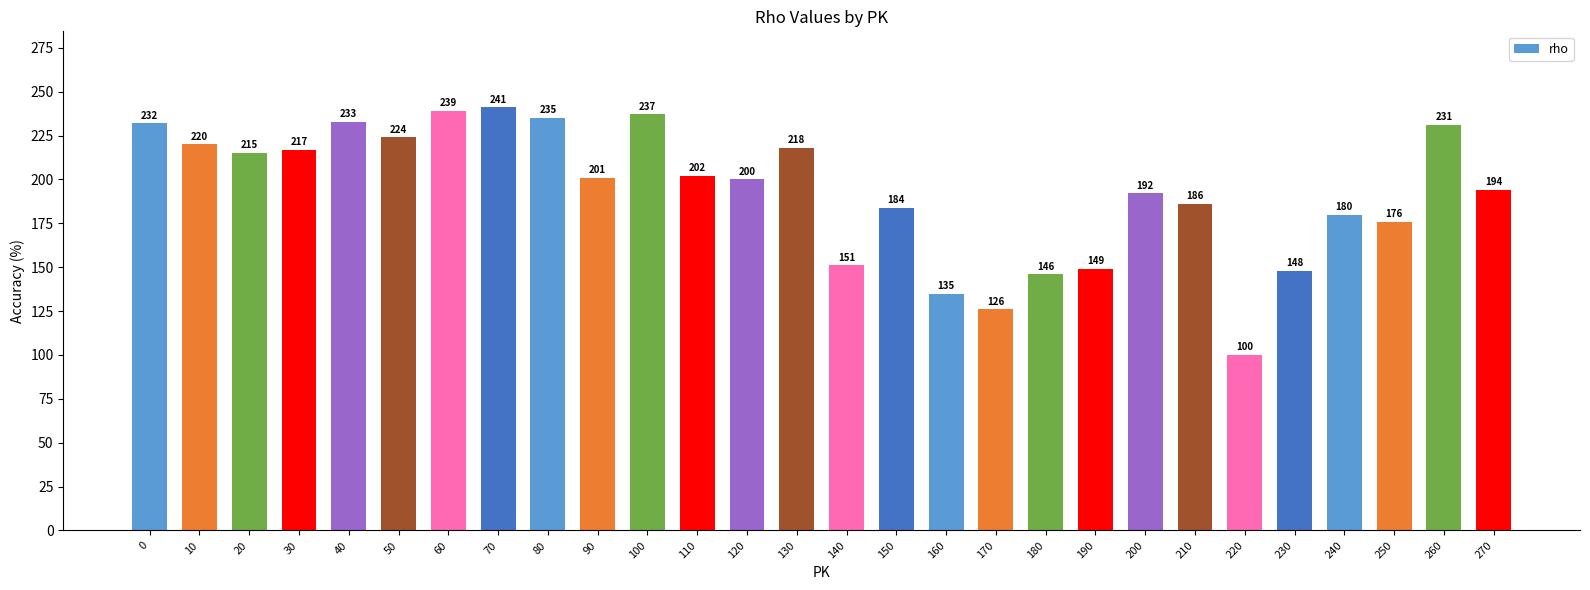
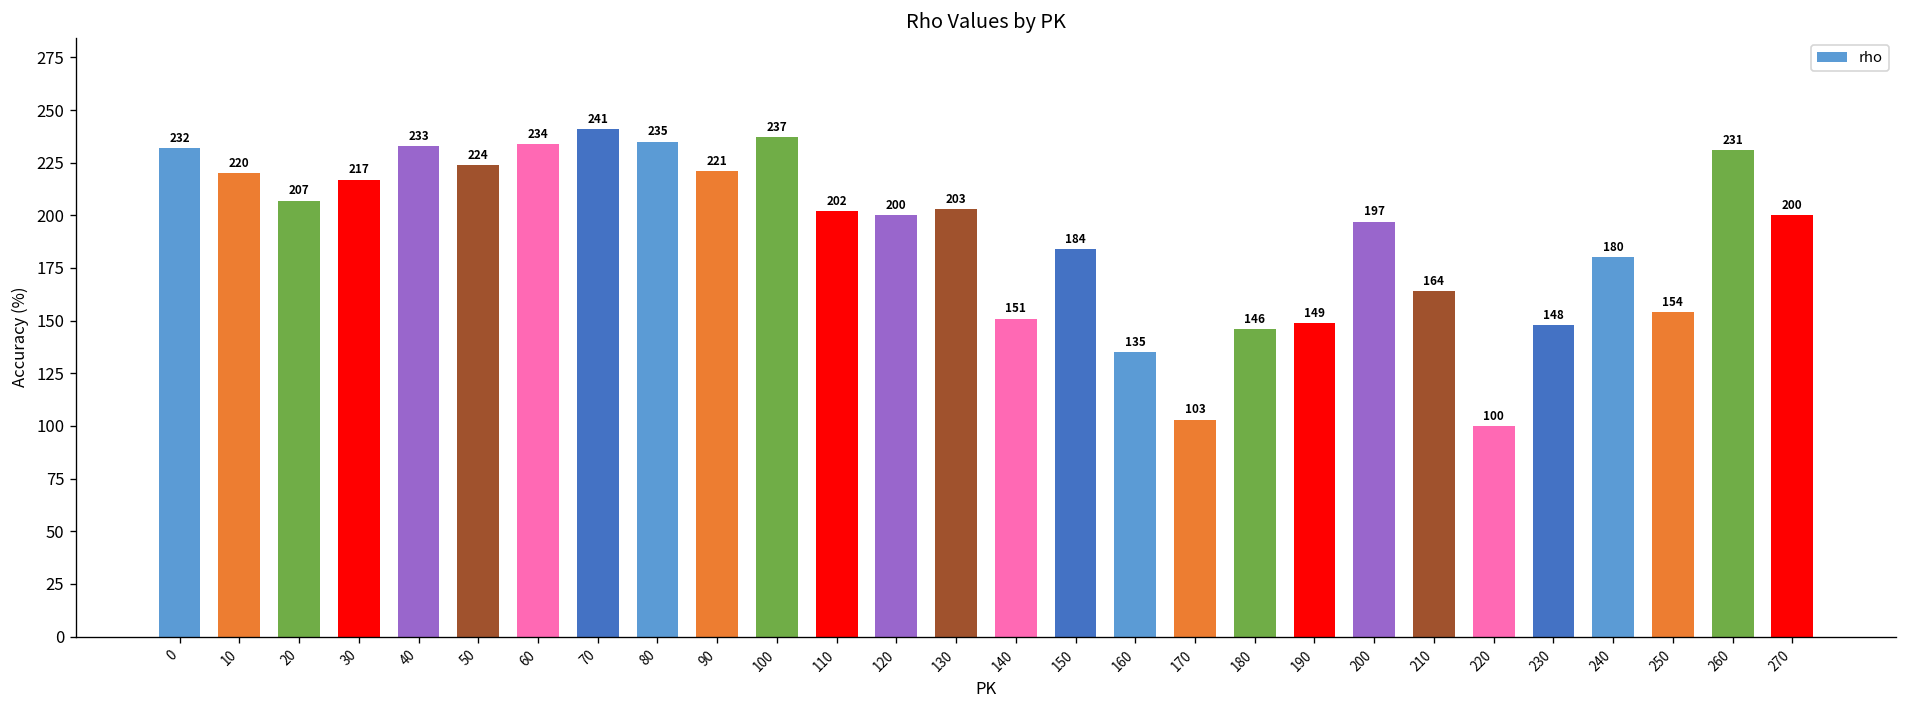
20: 215 -> 207
60: 239 -> 234
90: 201 -> 221
130: 218 -> 203
170: 126 -> 103
200: 192 -> 197
210: 186 -> 164
250: 176 -> 154
270: 194 -> 200
